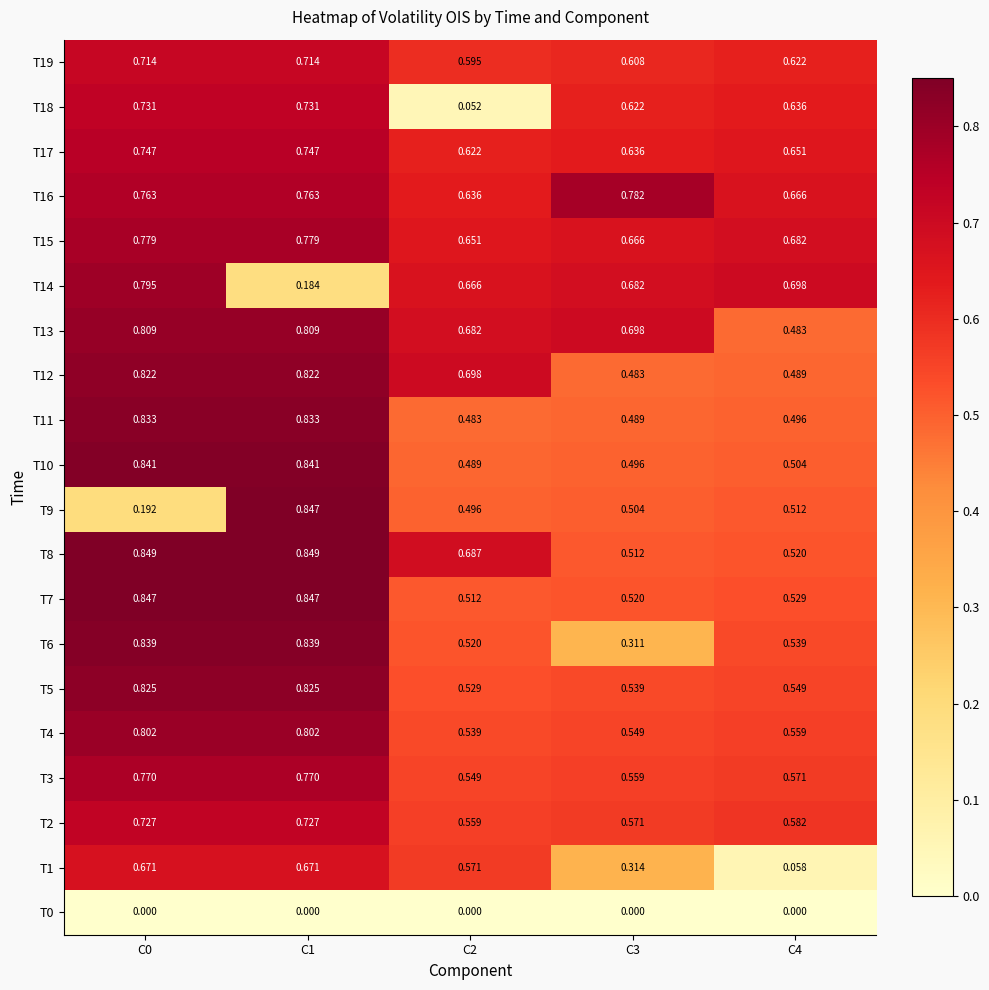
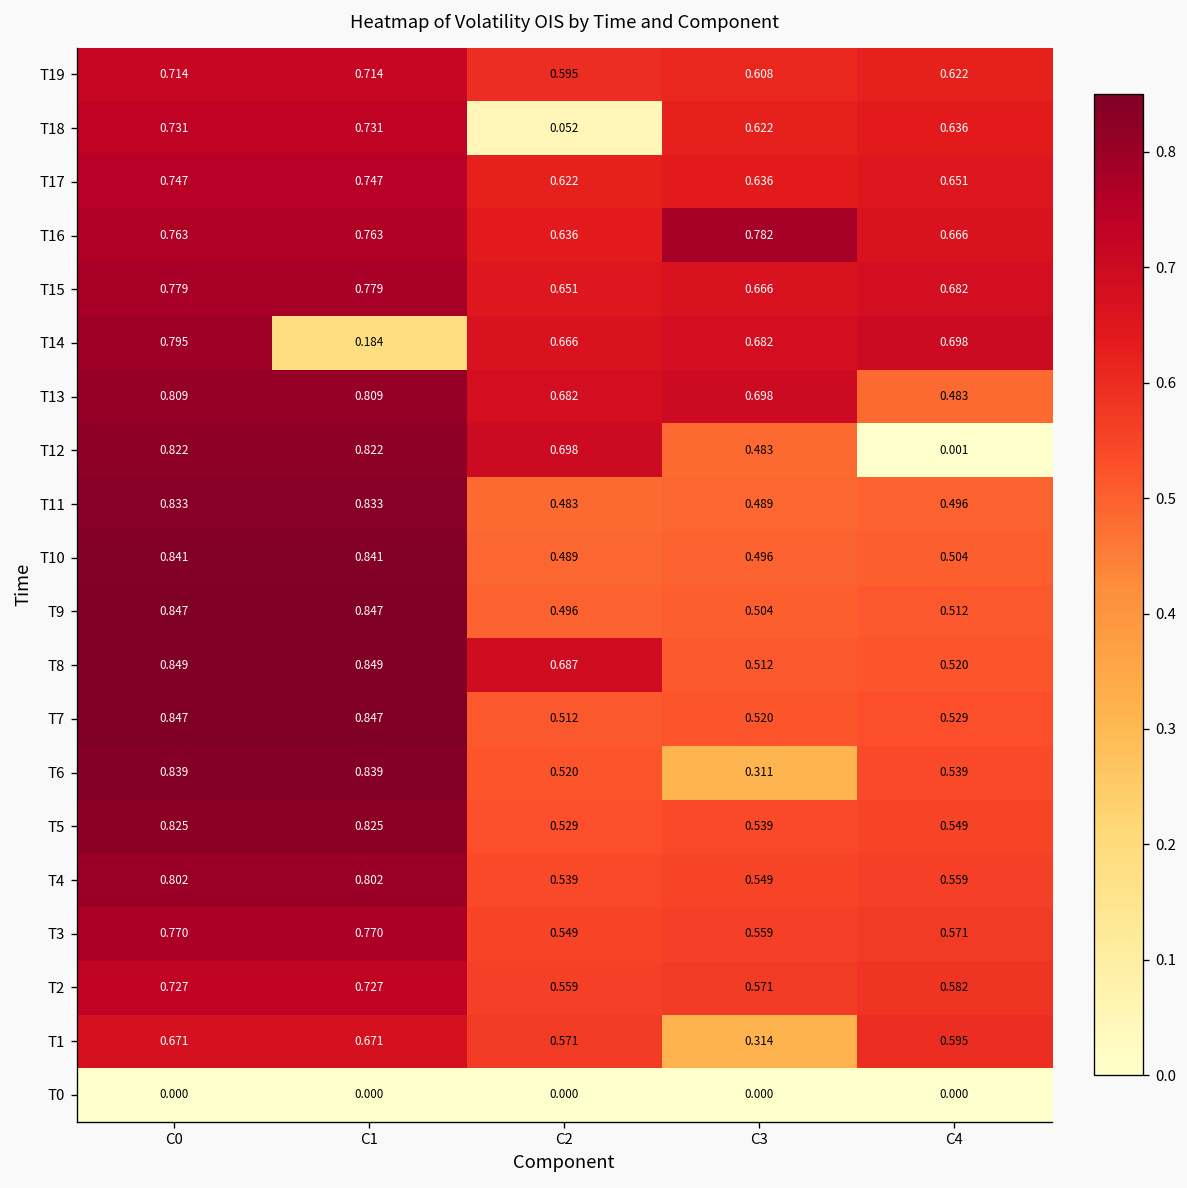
T12, C4: 0.489 -> 0.001
T9, C0: 0.192 -> 0.847
T1, C4: 0.058 -> 0.595
